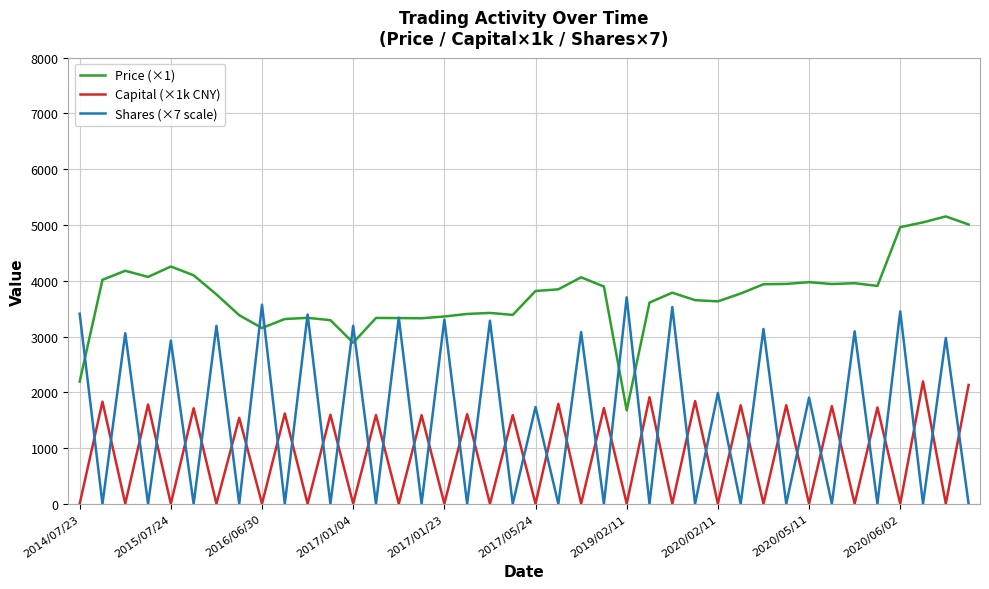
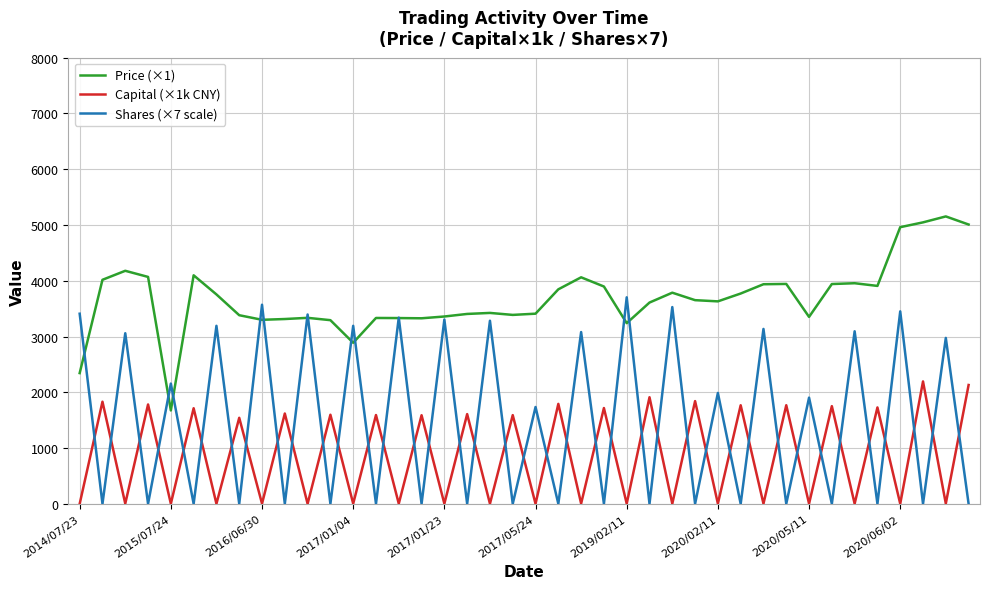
Price (×1), 2014/07/23: 2200 -> 2300
Price (×1), 2015/07/24: 4300 -> 1700
Shares (×7 scale), 2015/07/24: 2900 -> 2200
Price (×1), 2016/06/30: 3200 -> 3300
Price (×1), 2017/05/24: 3800 -> 3400
Price (×1), 2019/02/11: 1700 -> 3200
Price (×1), 2020/05/11: 4000 -> 3400
